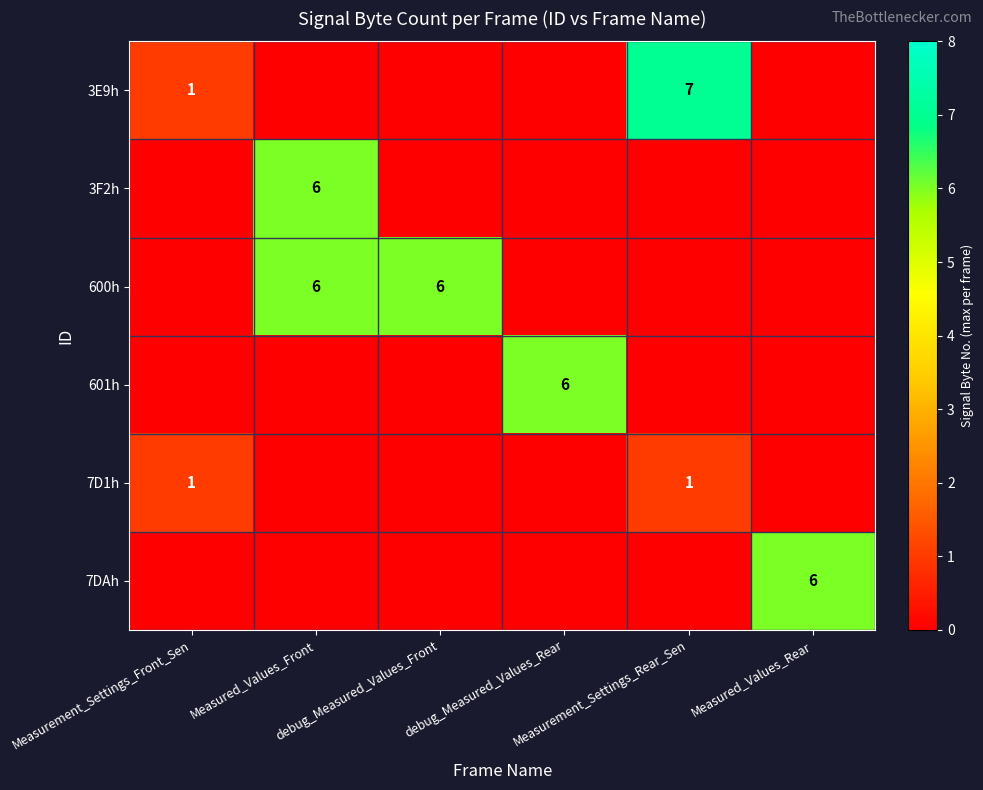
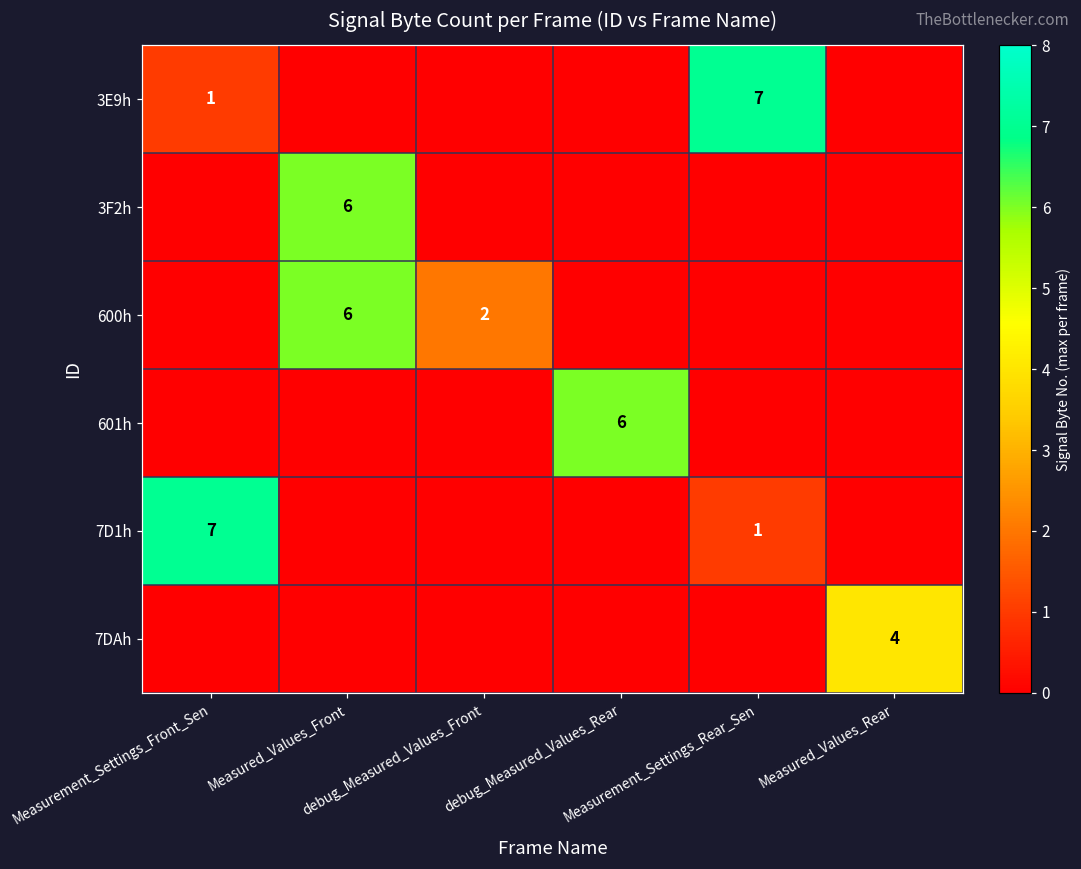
600h, debug_Measured_Values_Front: 6 -> 2
7D1h, Measurement_Settings_Front_Sen: 1 -> 7
7DAh, Measured_Values_Rear: 6 -> 4
